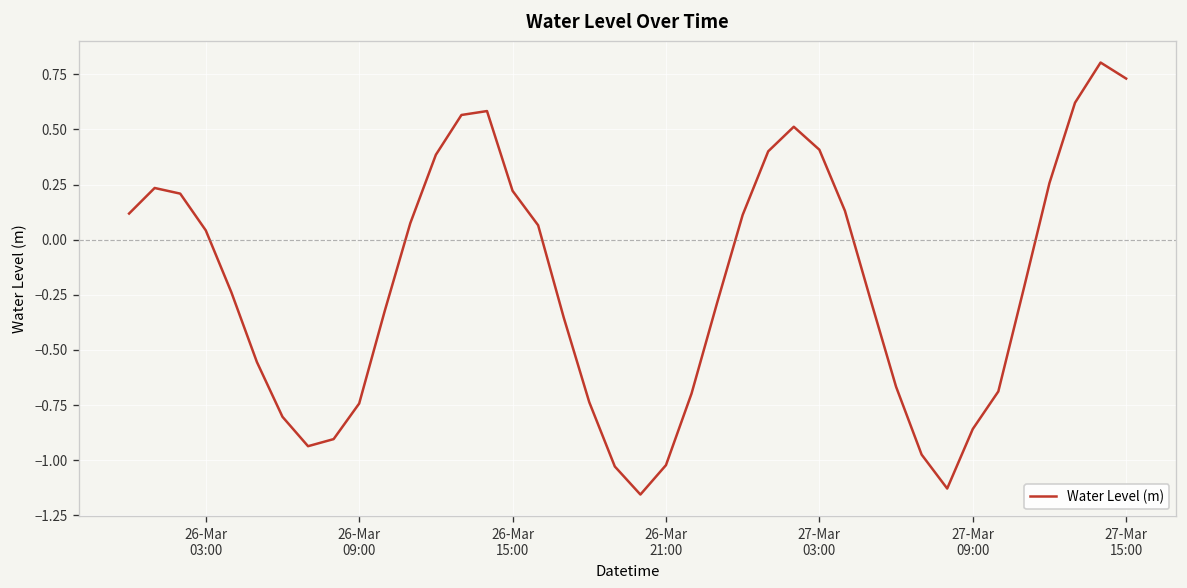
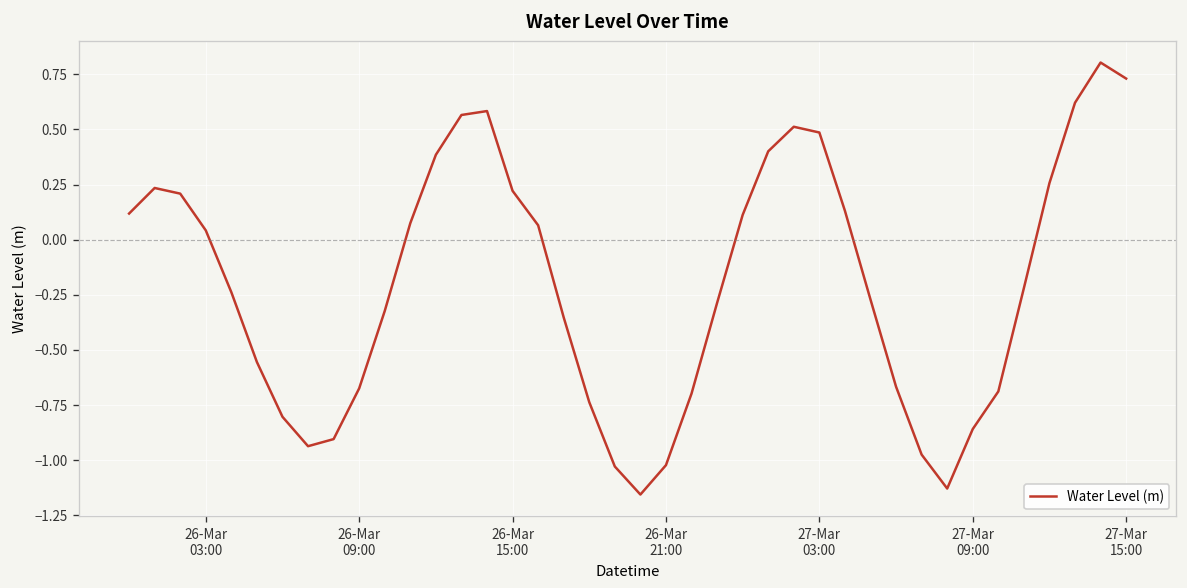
26-Mar 09:00: -0.74 -> -0.67
27-Mar 03:00: 0.41 -> 0.49
